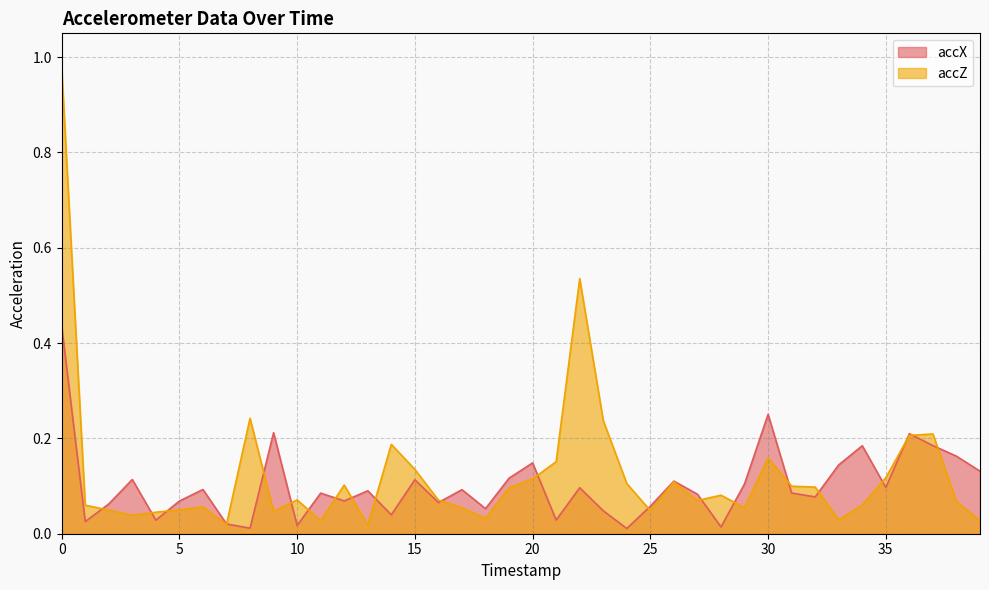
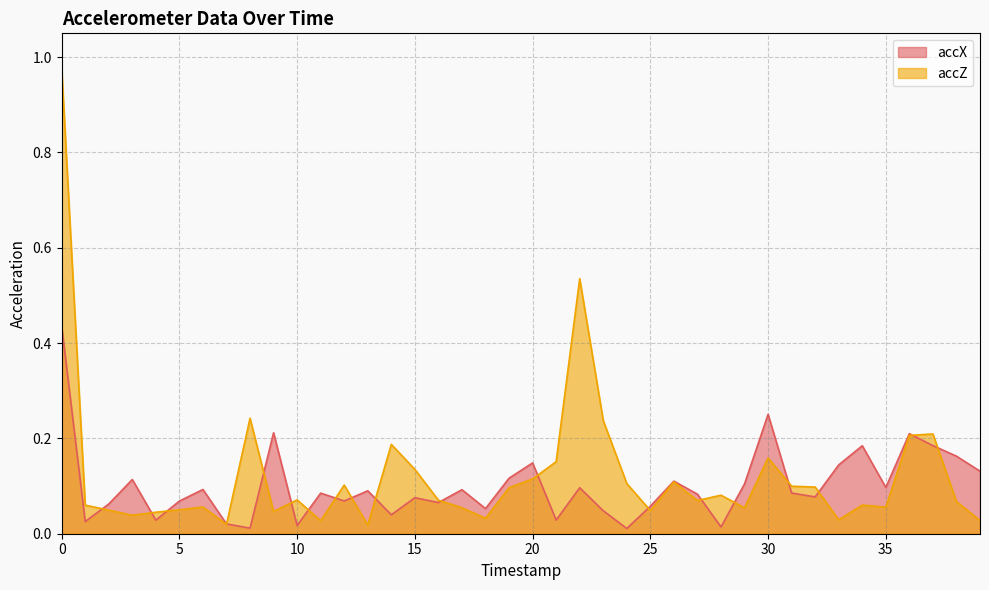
accX, 15: 0.11 -> 0.08
accZ, 35: 0.12 -> 0.06
